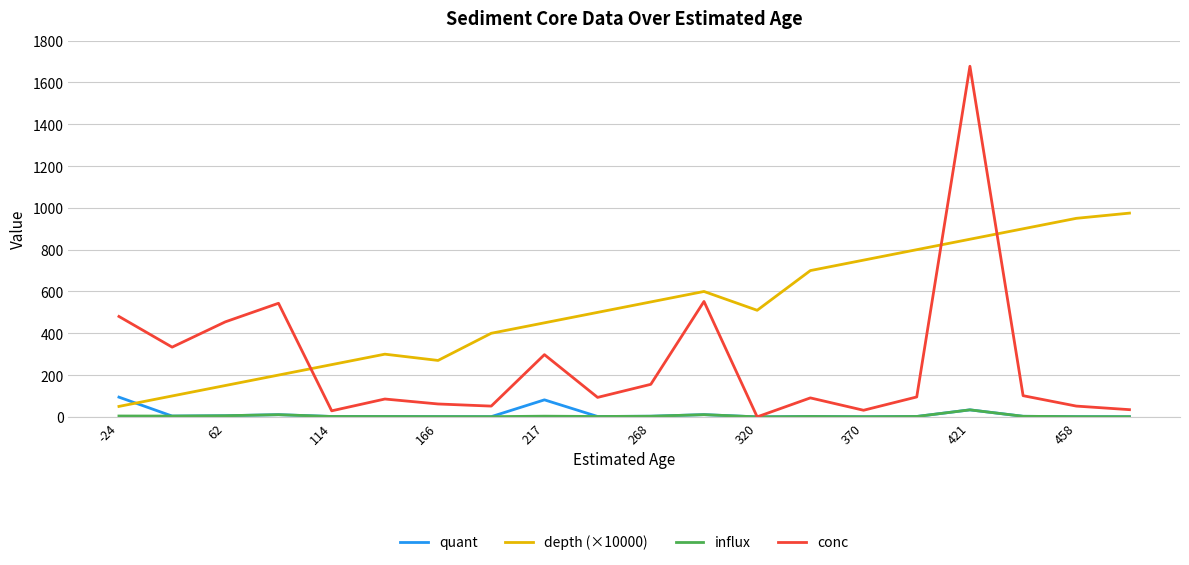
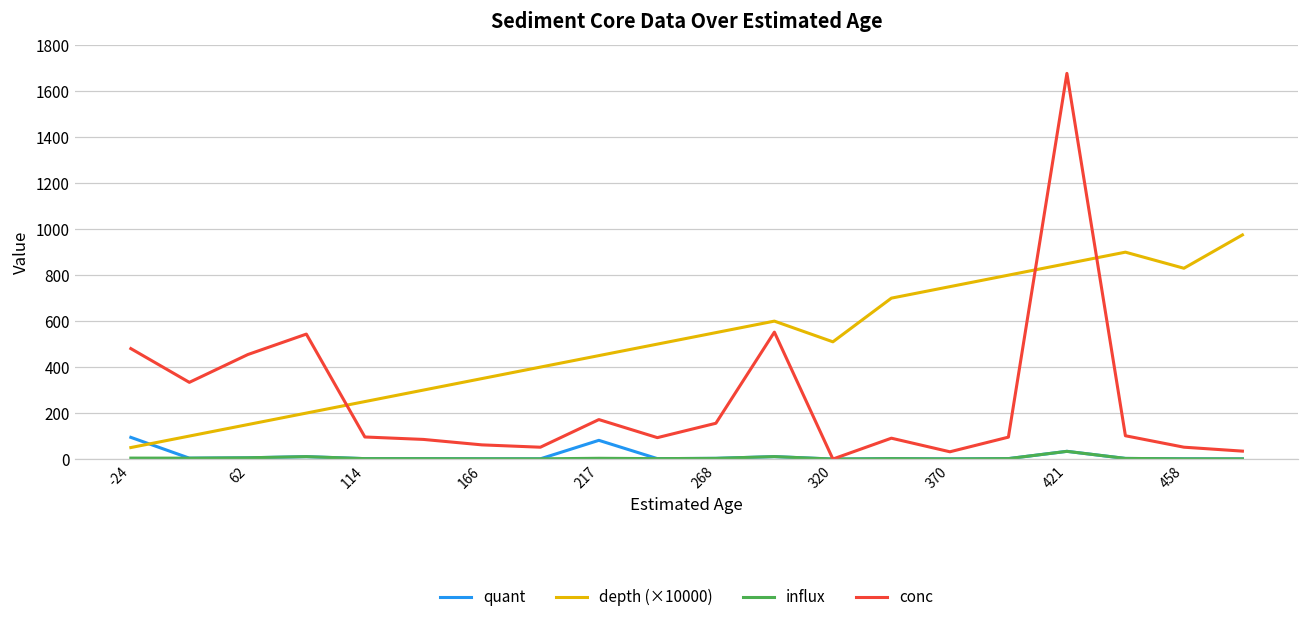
conc, 114: 30 -> 100
depth (×10000), 166: 270 -> 350
conc, 217: 300 -> 170
depth (×10000), 458: 950 -> 830
